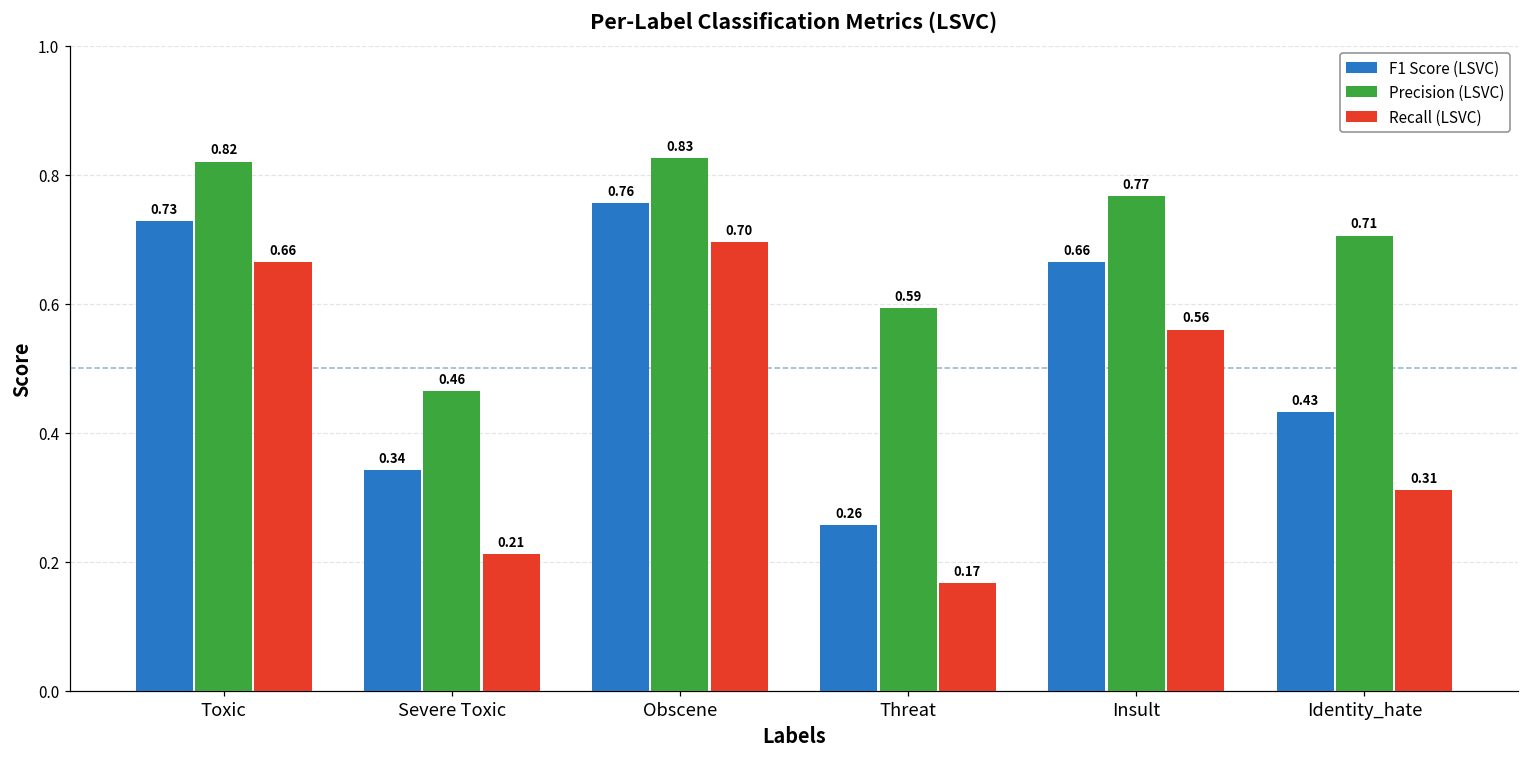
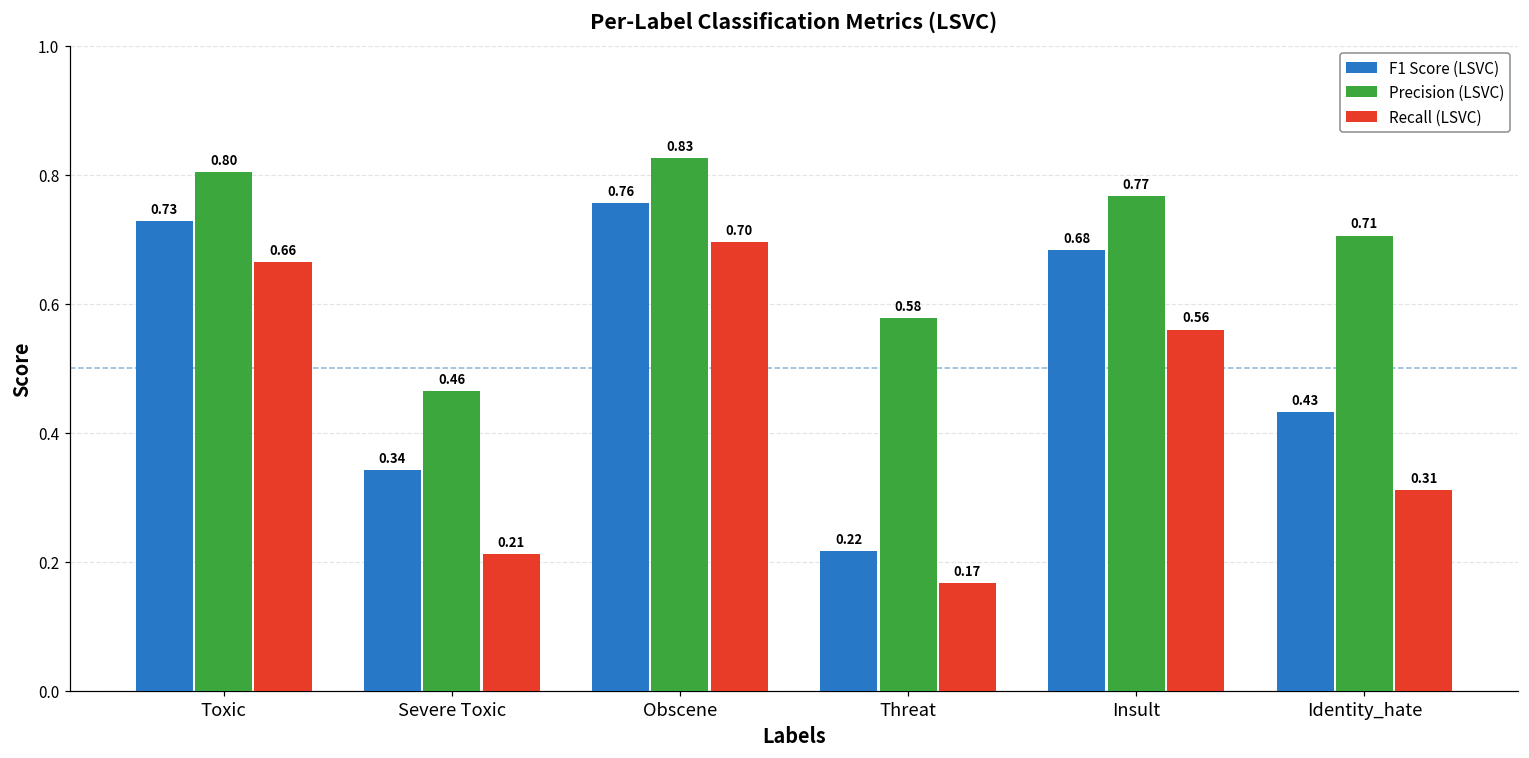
Precision (LSVC), Toxic: 0.82 -> 0.80
F1 Score (LSVC), Threat: 0.26 -> 0.22
Precision (LSVC), Threat: 0.59 -> 0.58
F1 Score (LSVC), Insult: 0.66 -> 0.68
